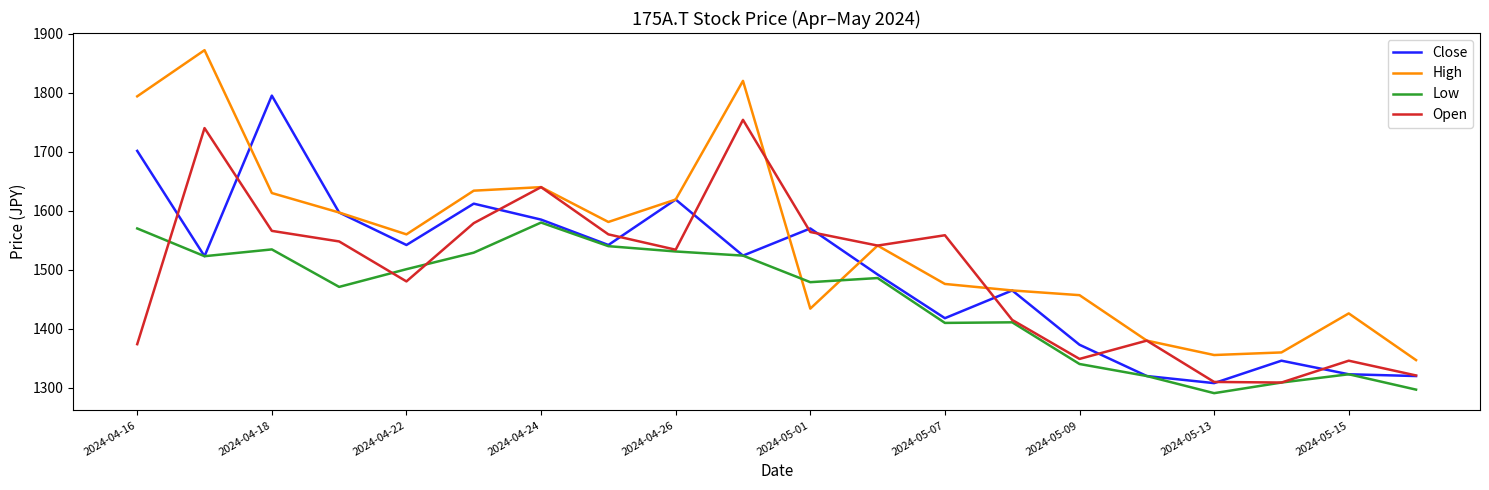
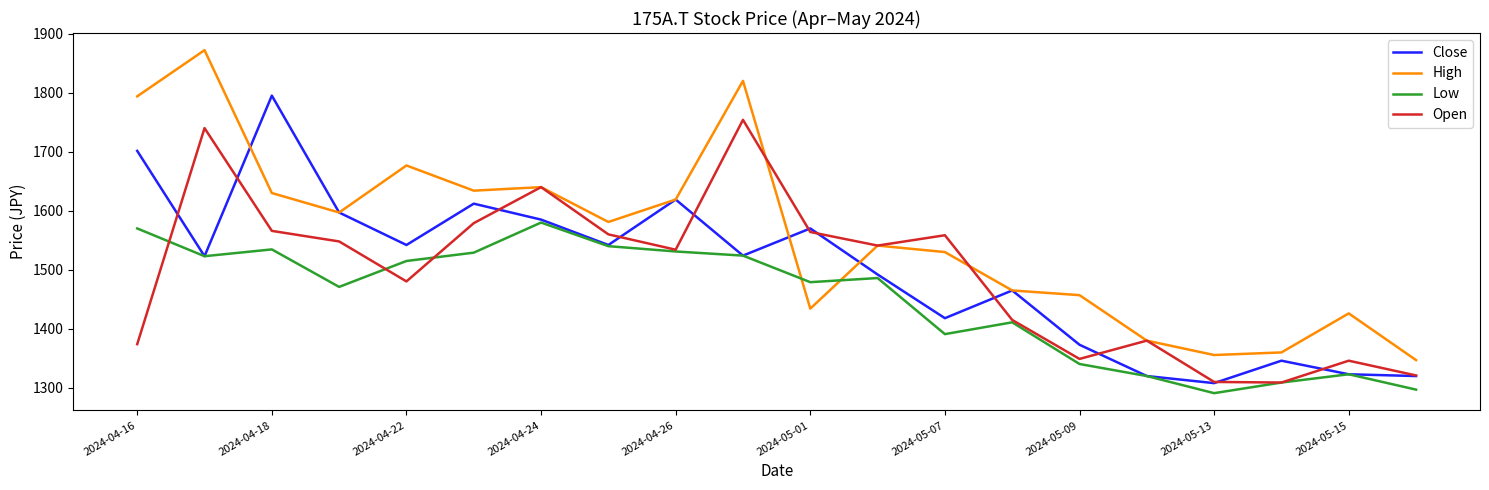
High, 2024-04-22: 1560 -> 1680
Low, 2024-04-22: 1500 -> 1510
High, 2024-05-07: 1480 -> 1530
Low, 2024-05-07: 1410 -> 1390
